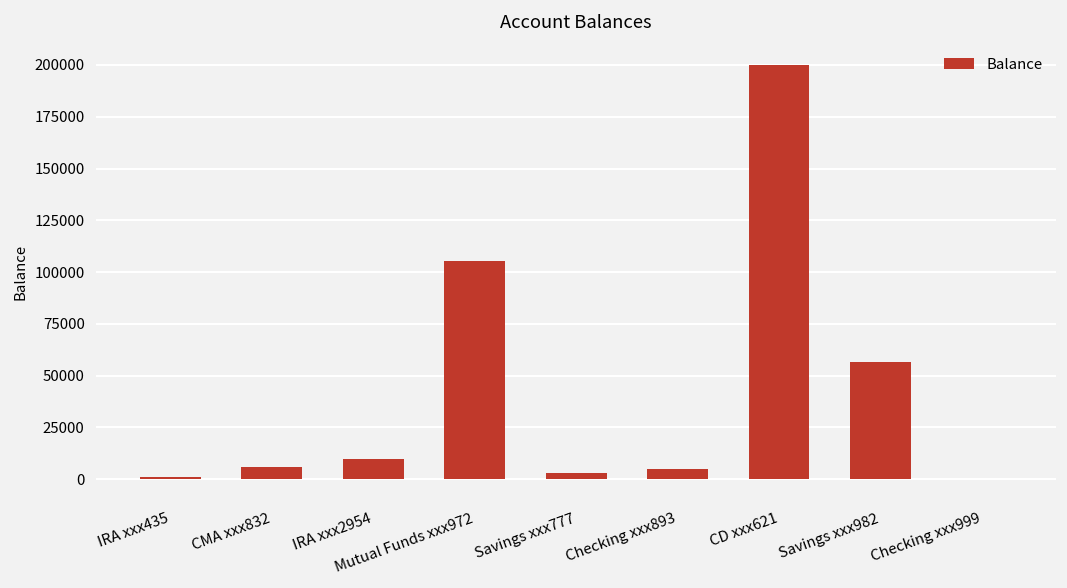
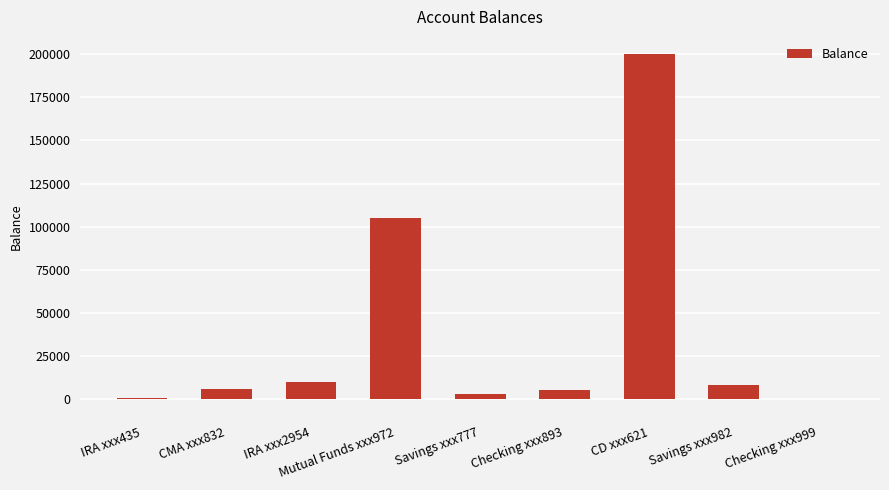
Savings xxx982: 56000 -> 8000
